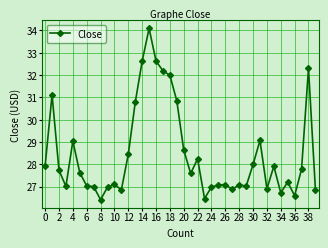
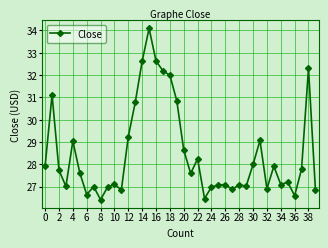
6: 27.0 -> 26.6
12: 28.5 -> 29.2
34: 26.7 -> 27.1
